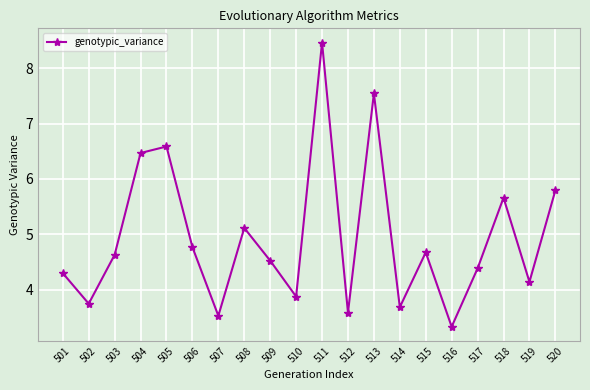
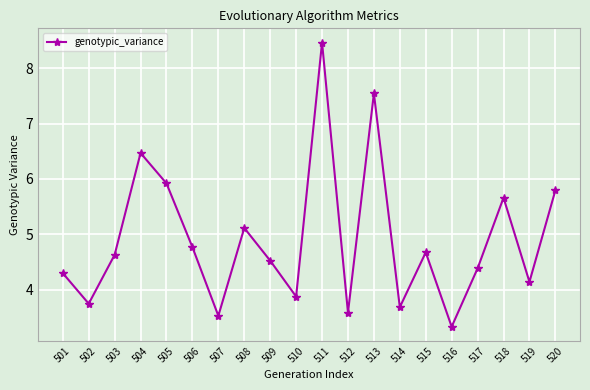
505: 6.6 -> 5.9
